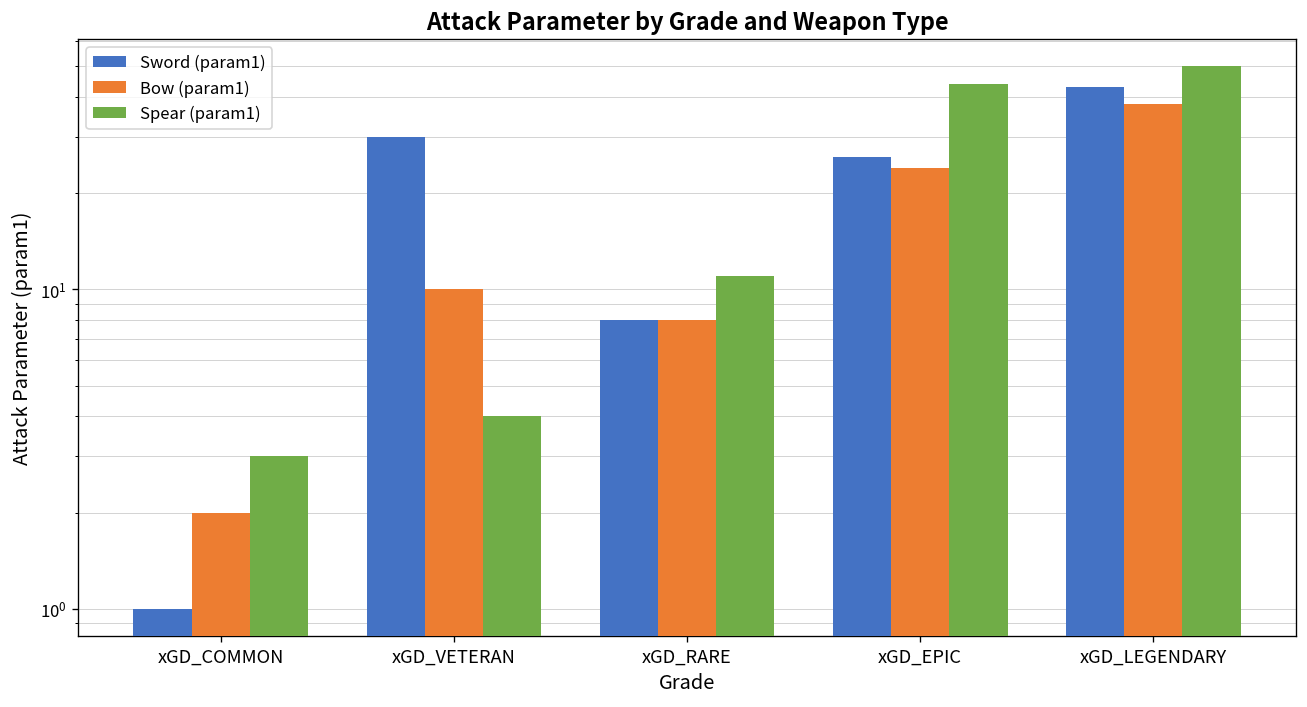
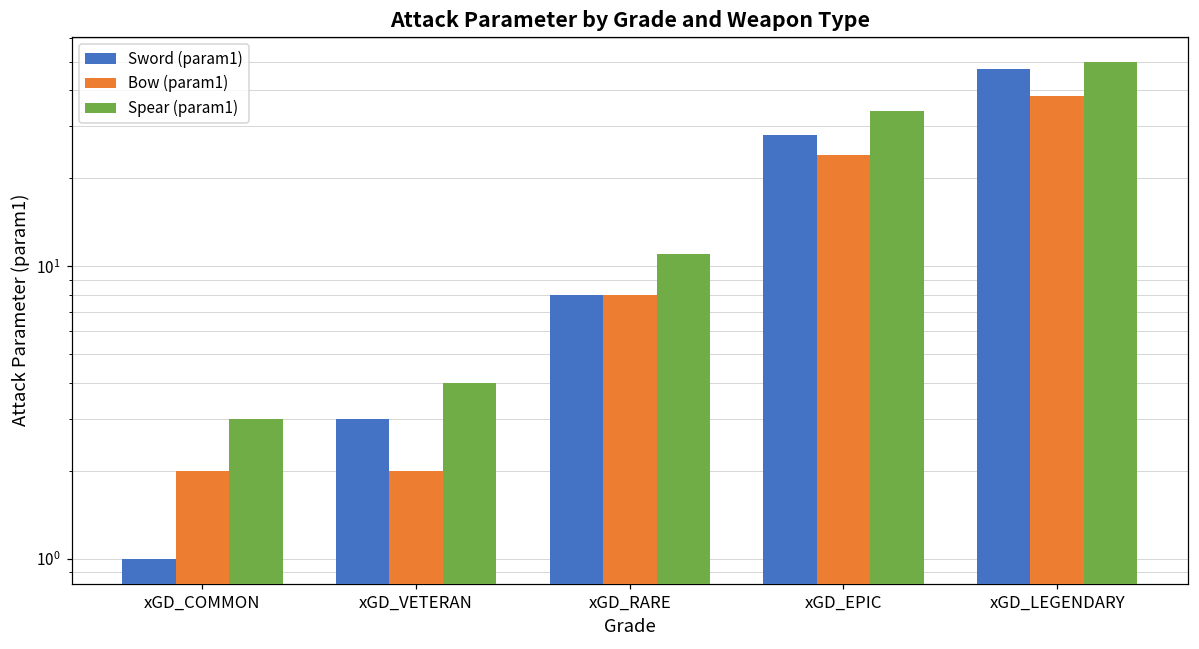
Sword (param1), xGD_VETERAN: 30 -> 3
Bow (param1), xGD_VETERAN: 10 -> 2
Sword (param1), xGD_EPIC: 26 -> 28
Spear (param1), xGD_EPIC: 44 -> 34
Sword (param1), xGD_LEGENDARY: 43 -> 47
